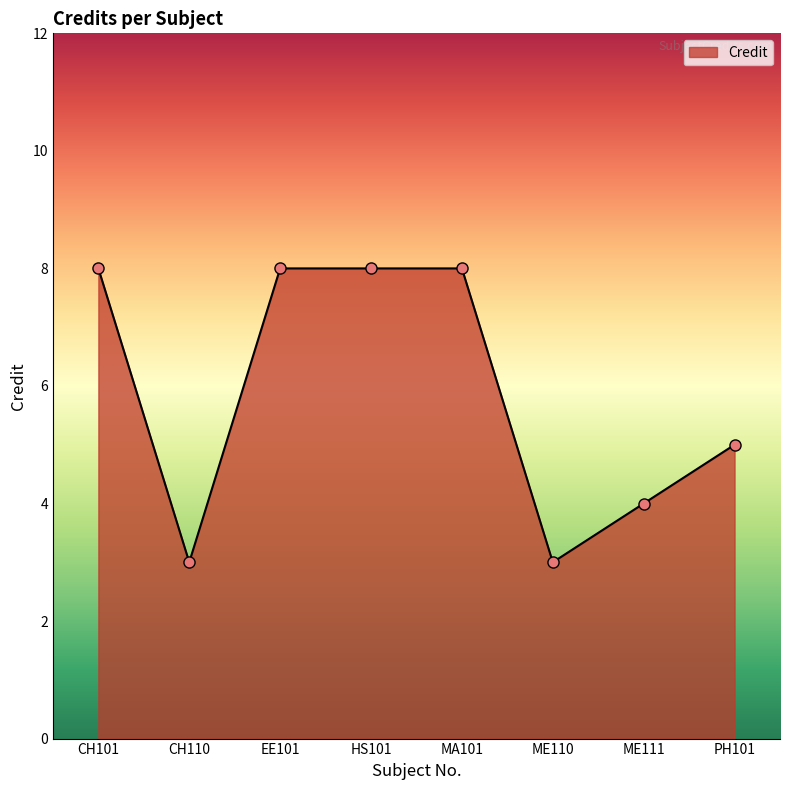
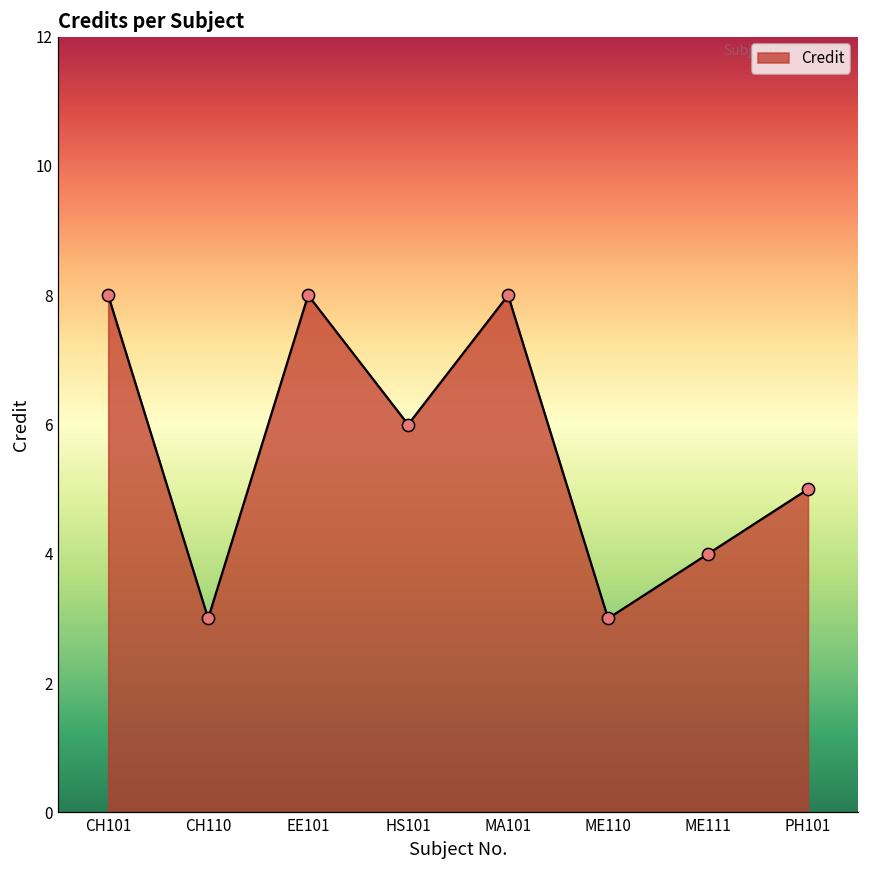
HS101: 8 -> 6
